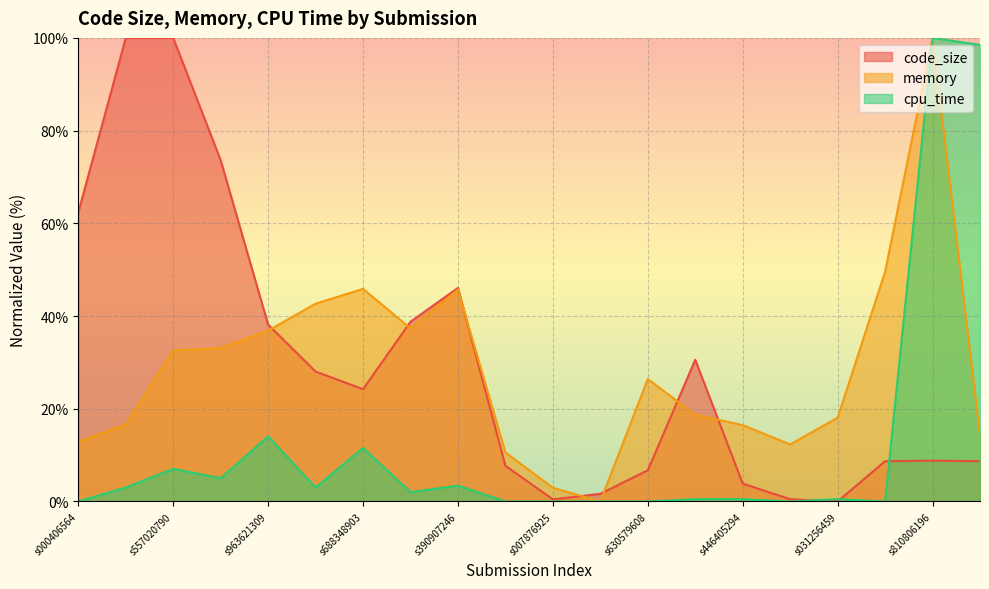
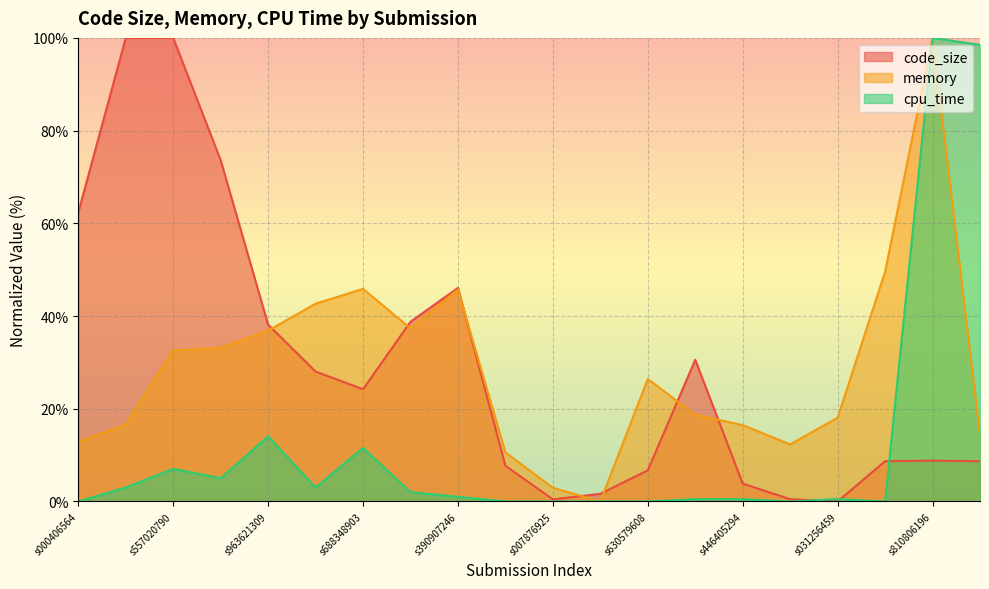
cpu_time, s390907246: 3% -> 1%
